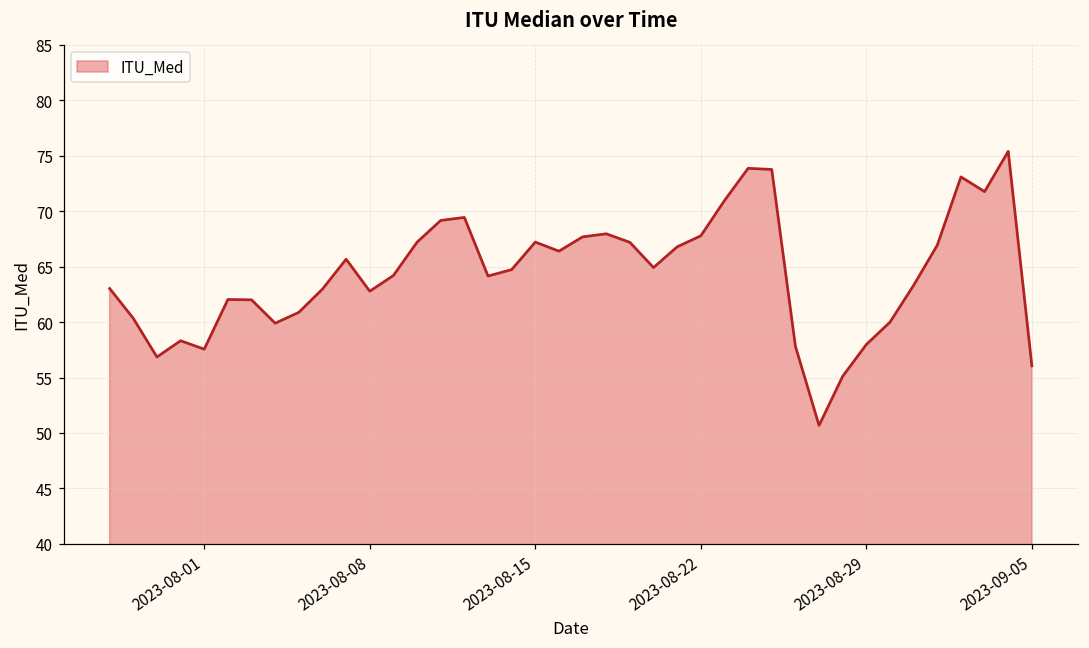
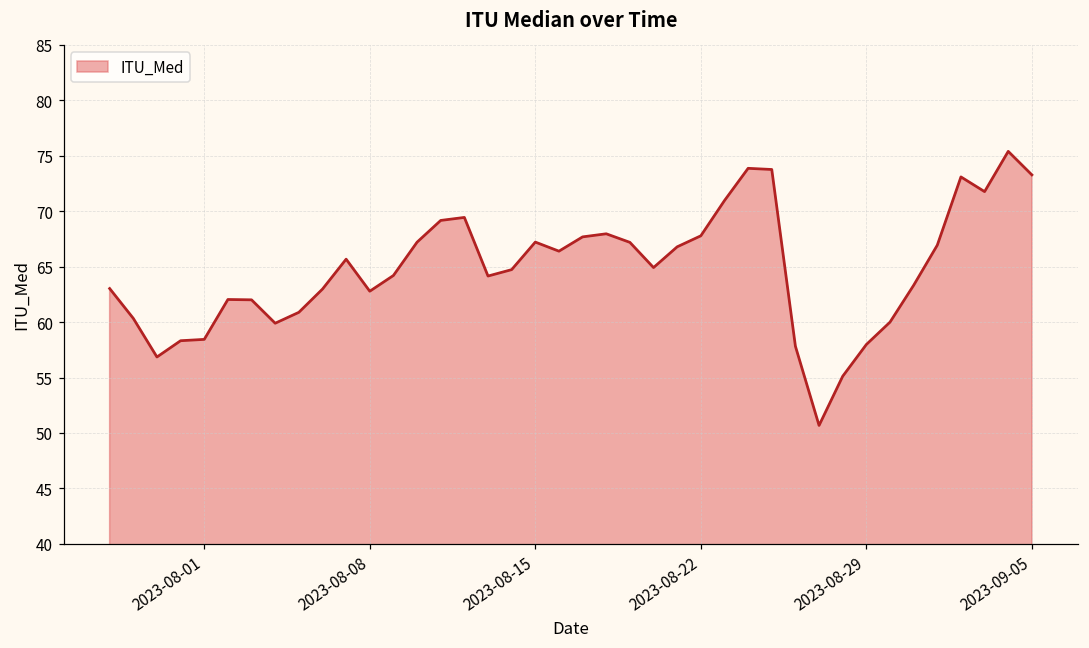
2023-08-01: 57.6 -> 58.4
2023-09-05: 56.1 -> 73.3
